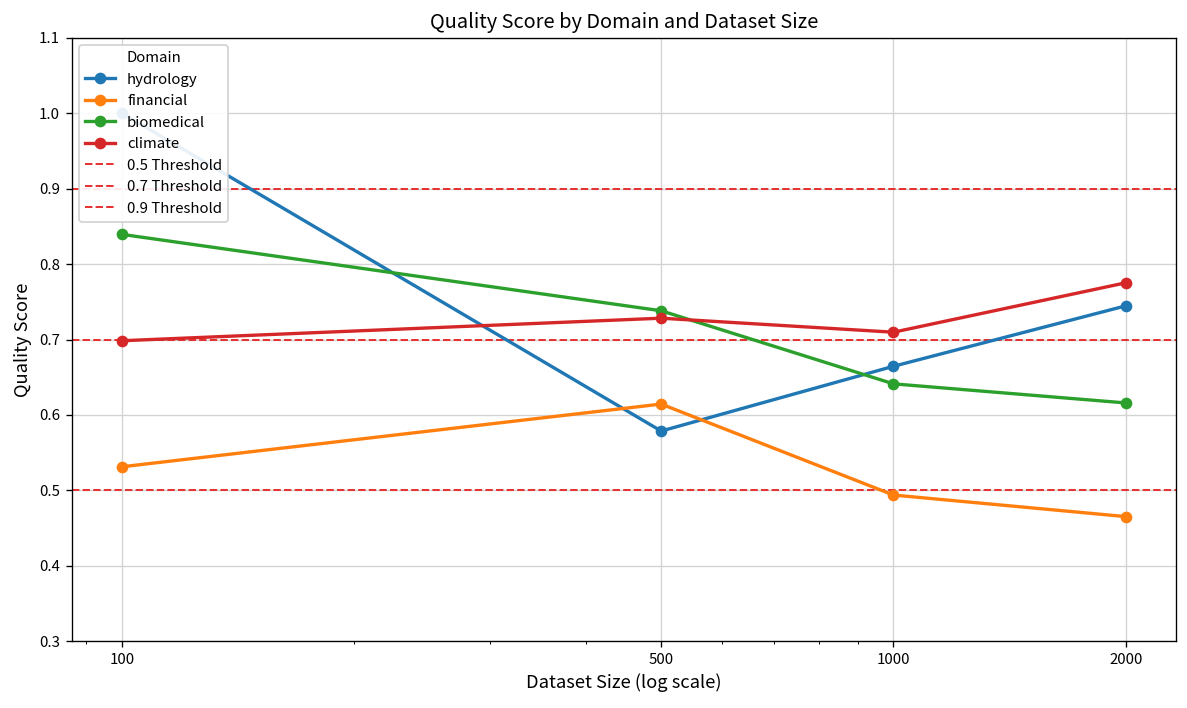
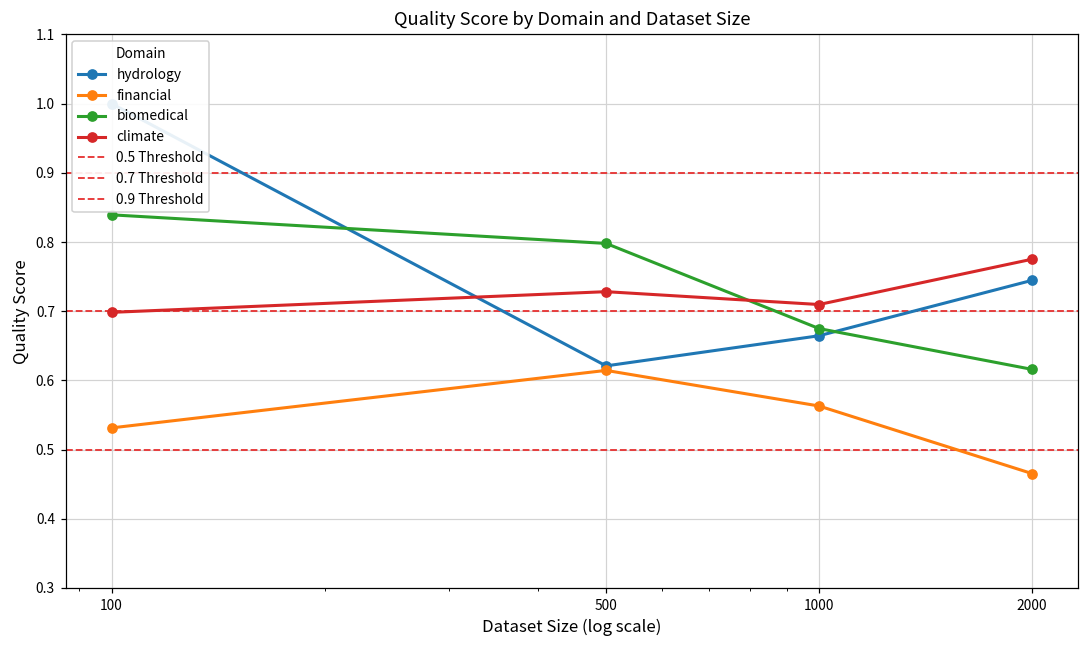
hydrology, 500: 0.58 -> 0.62
biomedical, 500: 0.74 -> 0.80
financial, 1000: 0.49 -> 0.56
biomedical, 1000: 0.64 -> 0.67
